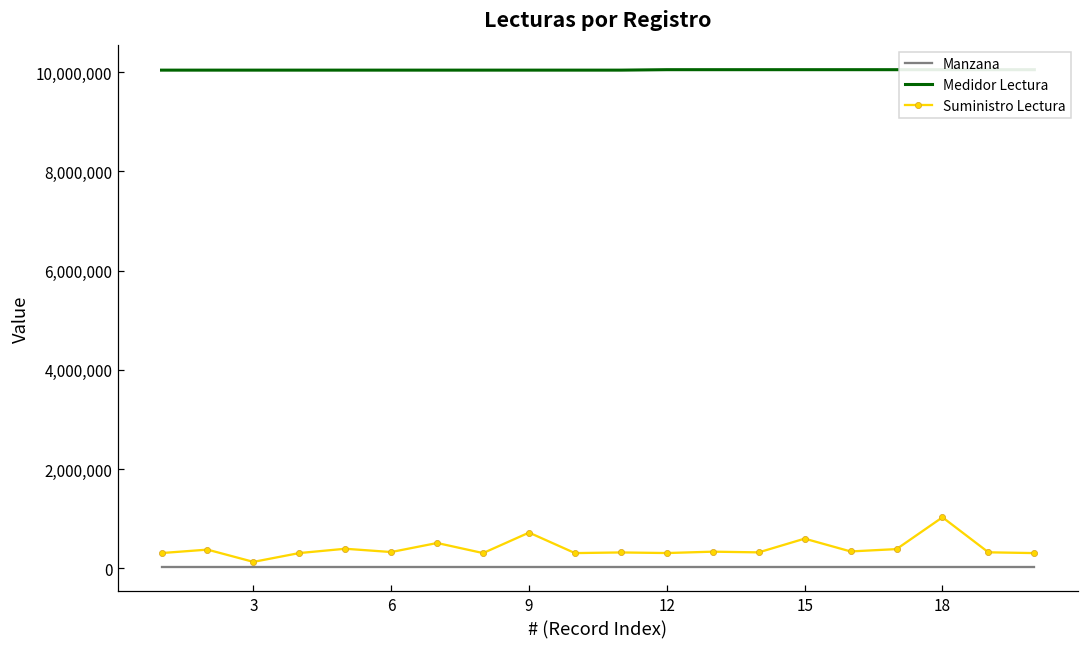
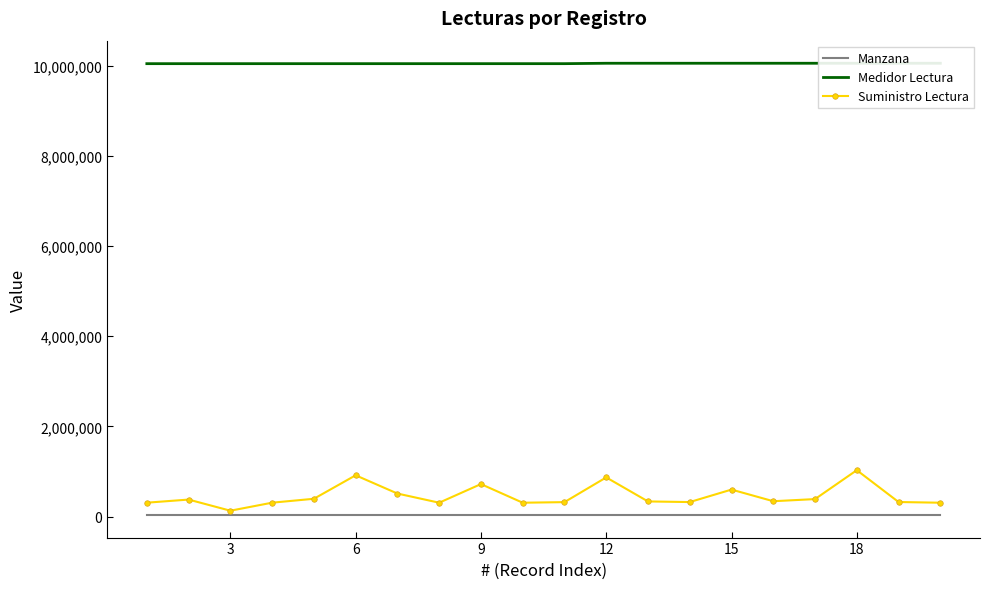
Suministro Lectura, 6: 300,000 -> 900,000
Suministro Lectura, 12: 300,000 -> 900,000
